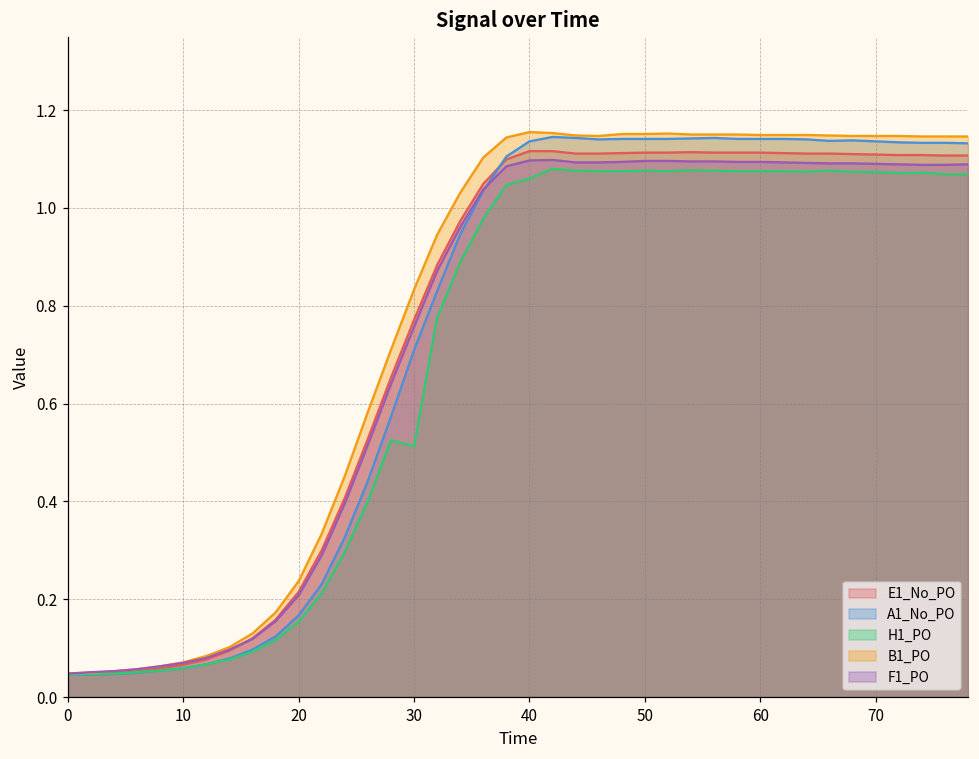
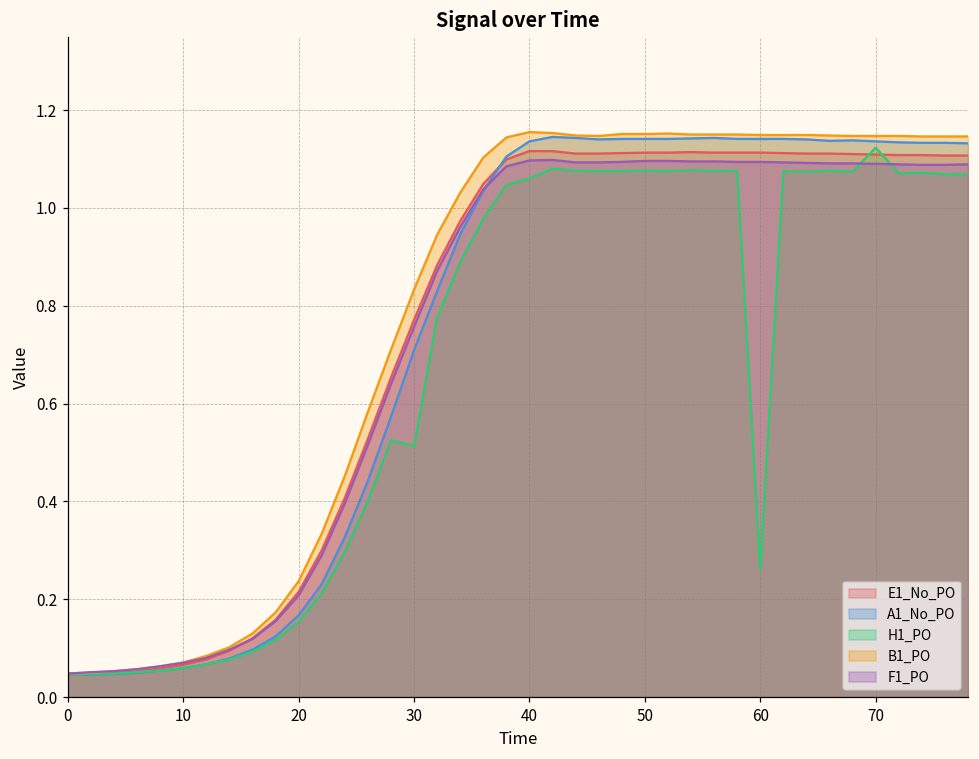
H1_PO, 60: 1.08 -> 0.26
H1_PO, 70: 1.07 -> 1.12
